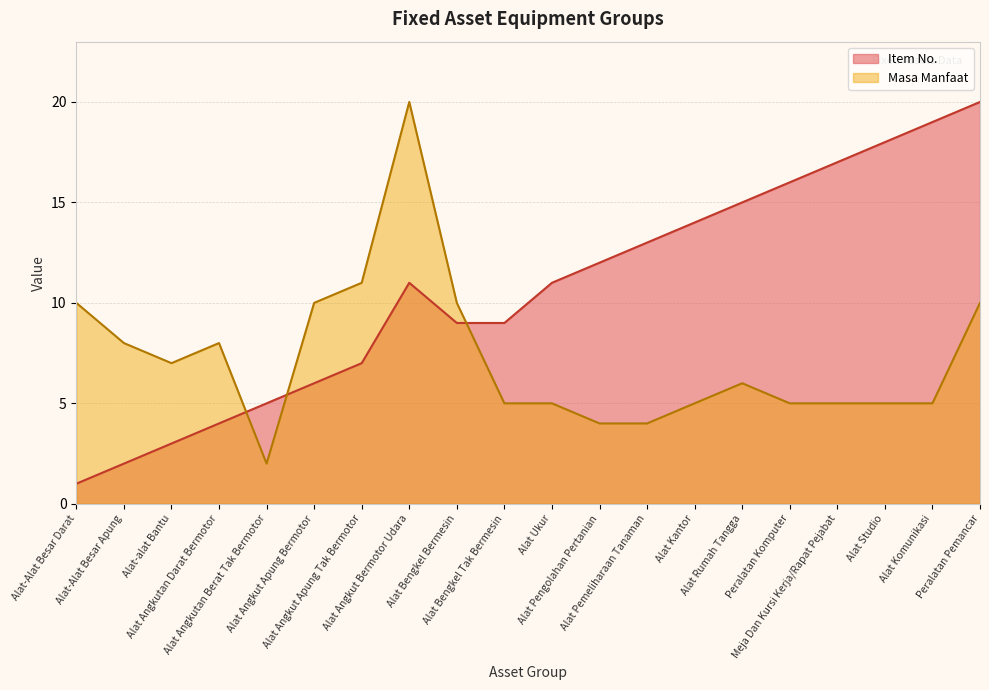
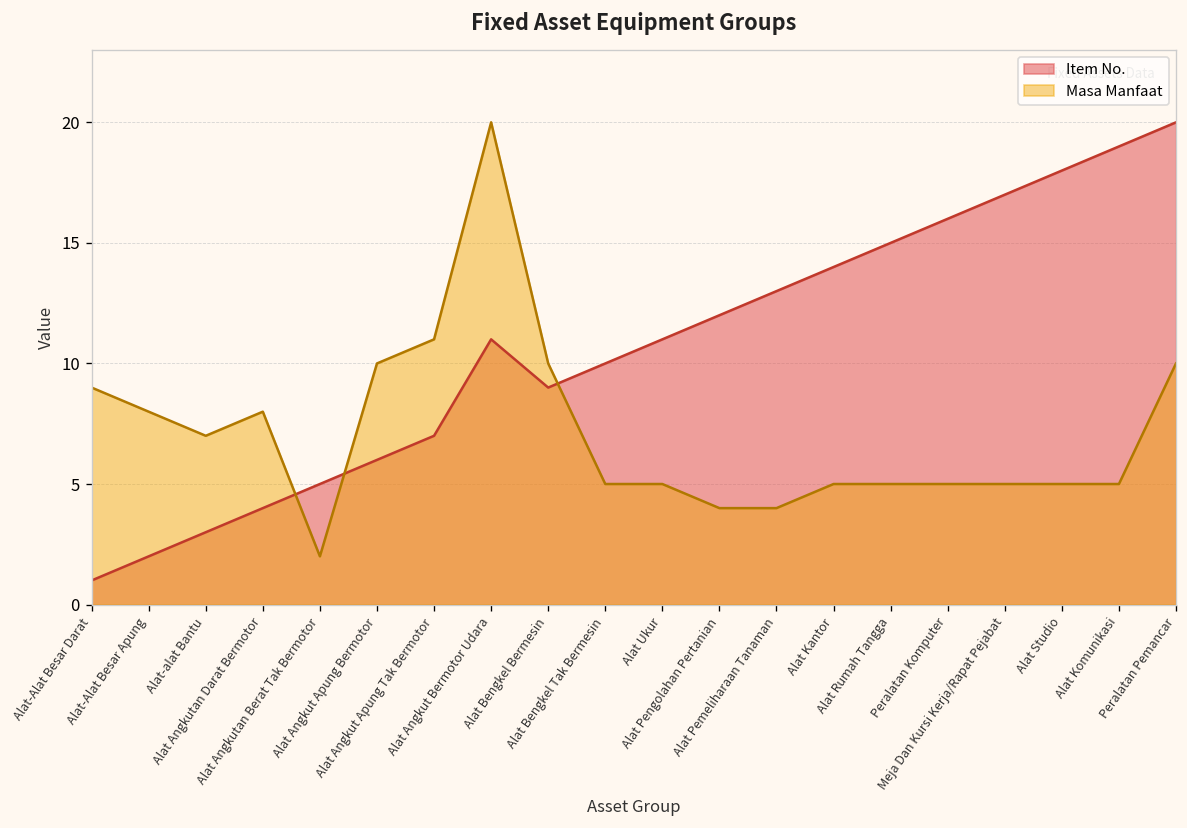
Masa Manfaat, Alat-Alat Besar Darat: 10 -> 9
Item No., Alat Bengkel Tak Bermesin: 9 -> 10
Masa Manfaat, Alat Rumah Tangga: 6 -> 5
